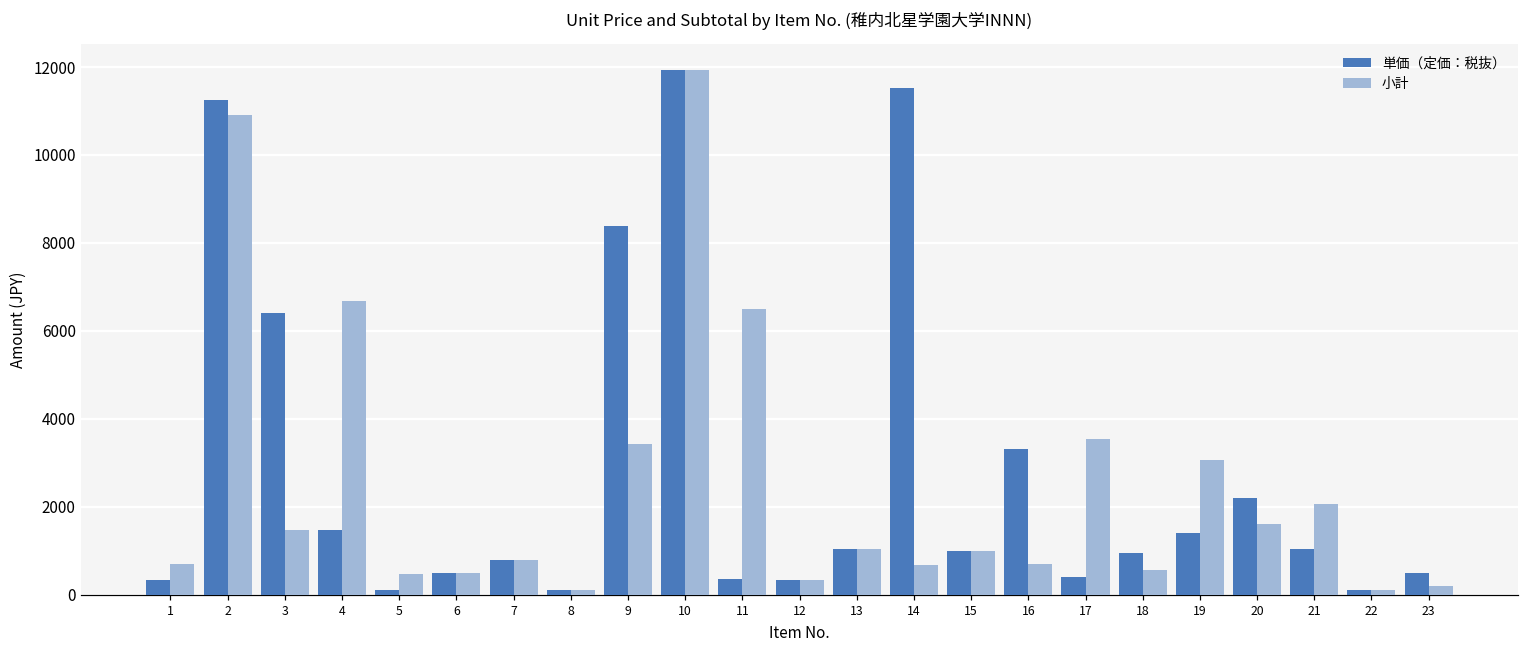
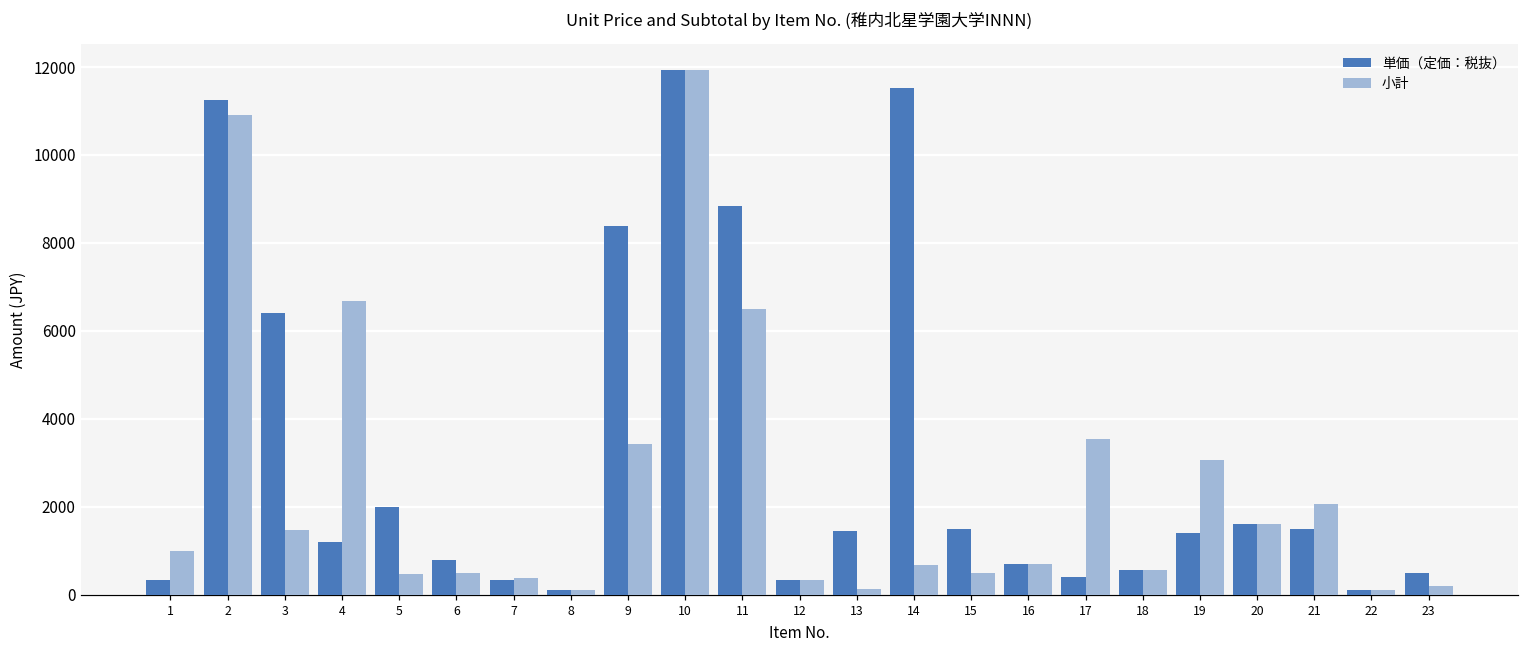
小計, 1: 700 -> 1000
単価（定価：税抜）, 4: 1500 -> 1200
単価（定価：税抜）, 5: 100 -> 2000
単価（定価：税抜）, 6: 500 -> 800
単価（定価：税抜）, 7: 800 -> 300
小計, 7: 800 -> 400
単価（定価：税抜）, 11: 400 -> 8800
単価（定価：税抜）, 13: 1000 -> 1400
小計, 13: 1000 -> 100
単価（定価：税抜）, 15: 1000 -> 1500
小計, 15: 1000 -> 500
単価（定価：税抜）, 16: 3300 -> 700
単価（定価：税抜）, 18: 1000 -> 600
単価（定価：税抜）, 20: 2200 -> 1600
単価（定価：税抜）, 21: 1000 -> 1500
